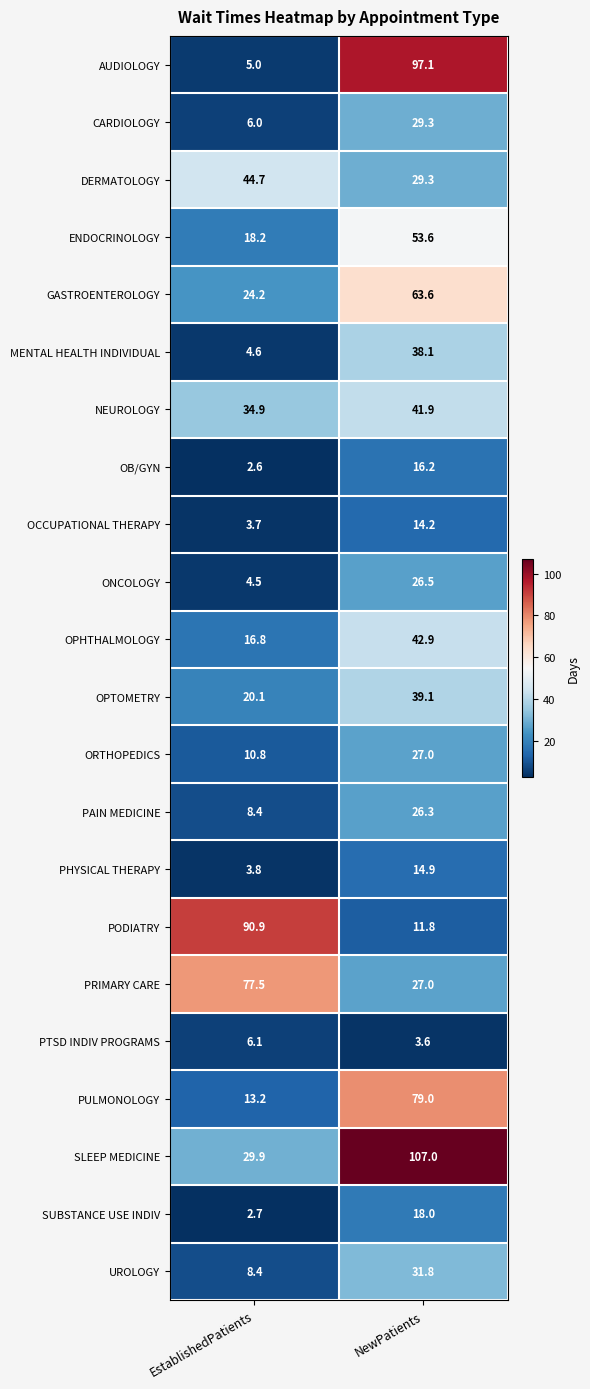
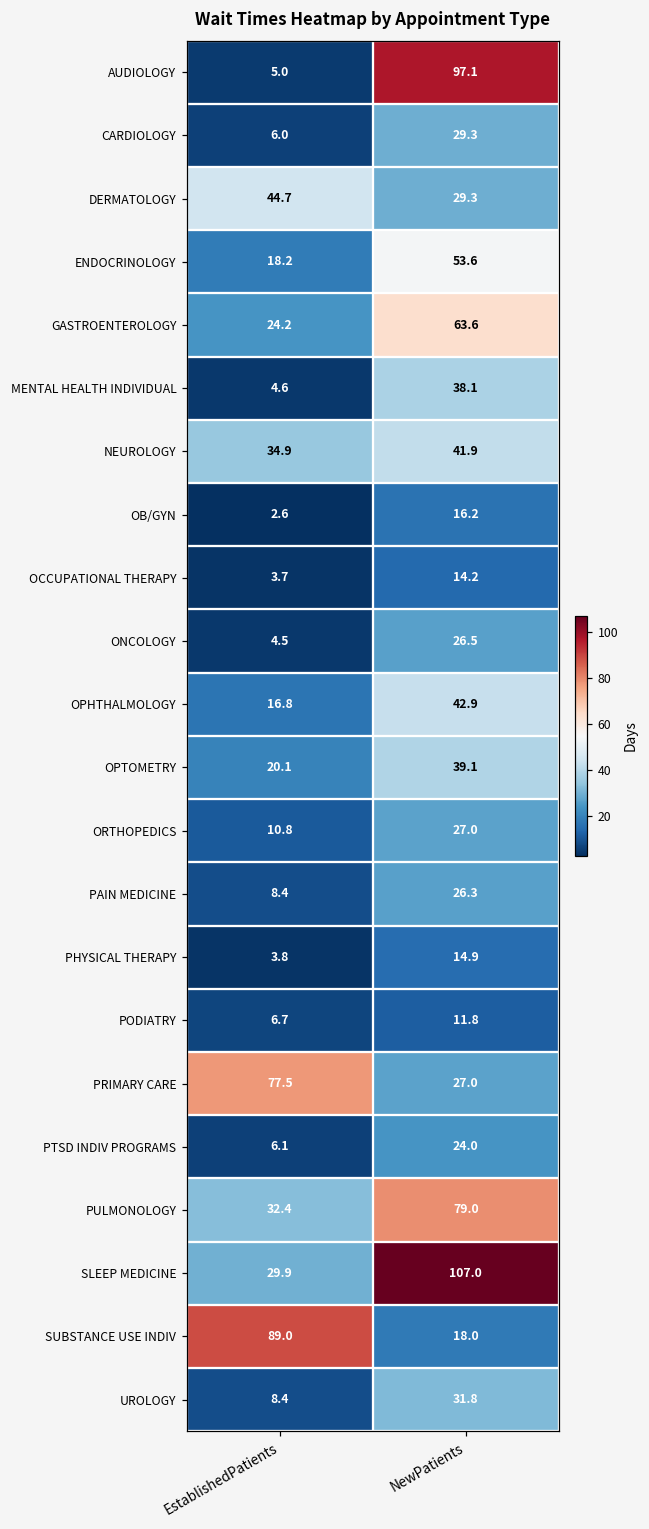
PODIATRY, EstablishedPatients: 90.9 -> 6.7
PTSD INDIV PROGRAMS, NewPatients: 3.6 -> 24.0
PULMONOLOGY, EstablishedPatients: 13.2 -> 32.4
SUBSTANCE USE INDIV, EstablishedPatients: 2.7 -> 89.0
